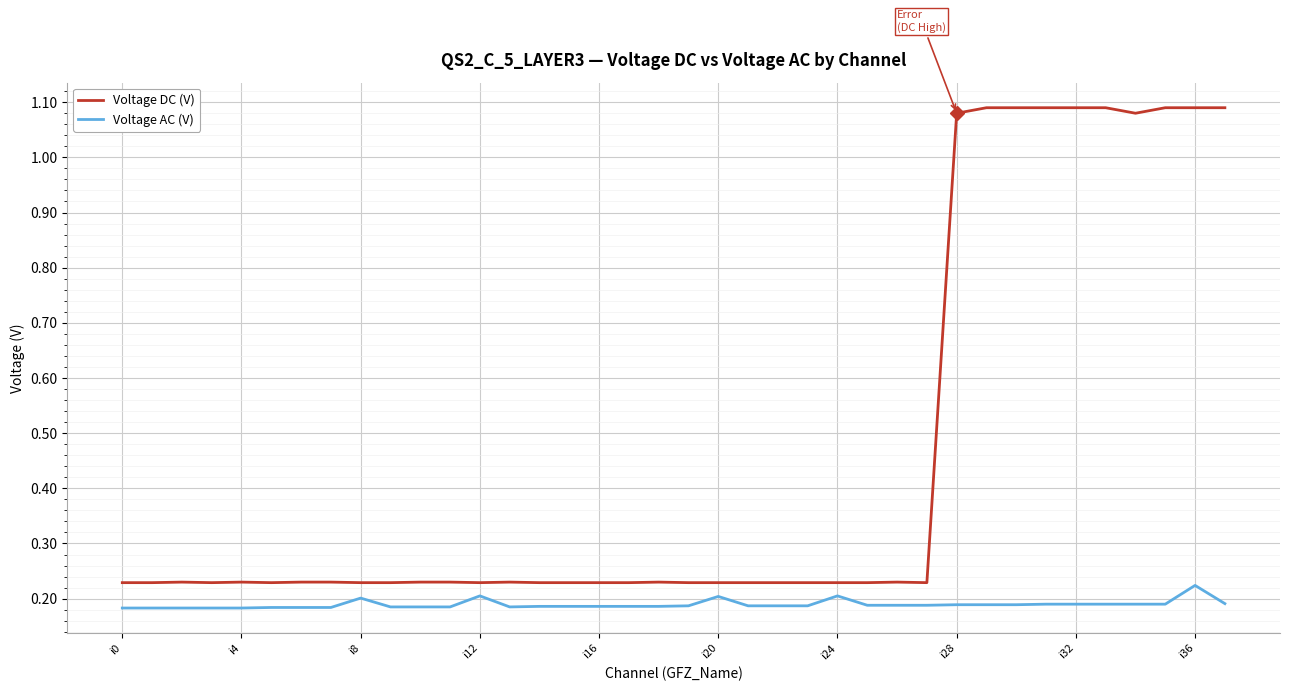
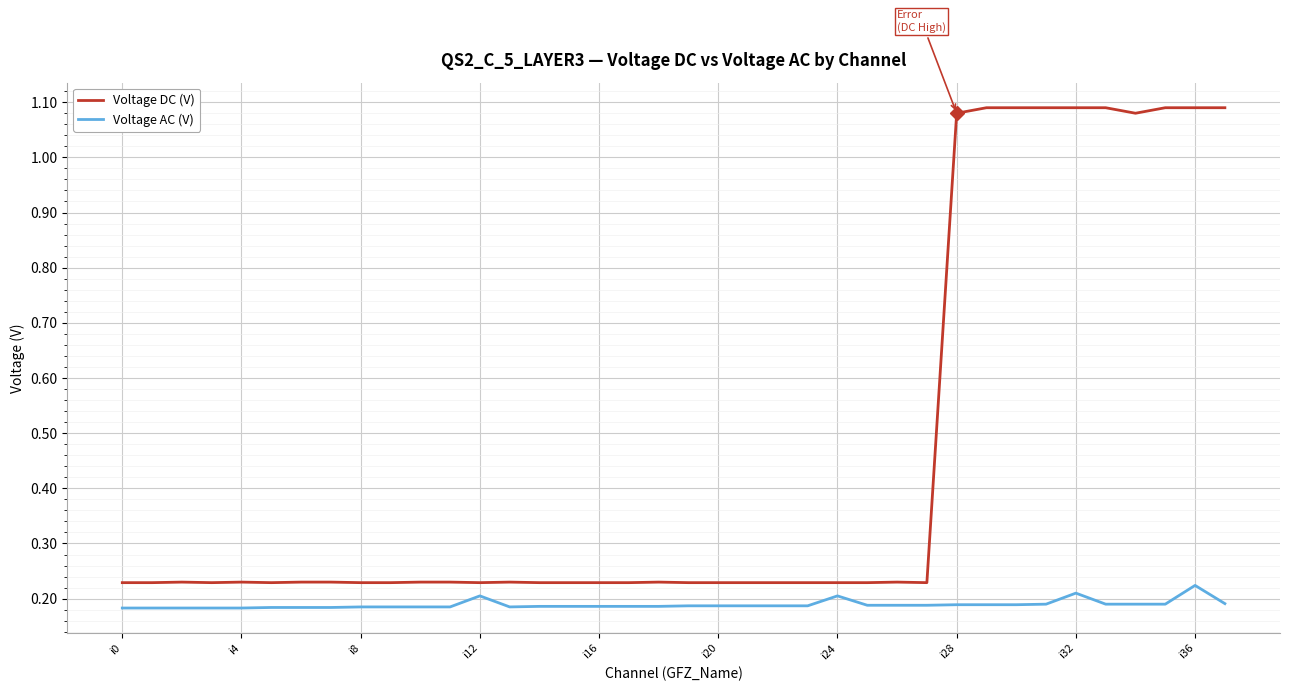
Voltage AC (V), i8: 0.20 -> 0.19
Voltage AC (V), i20: 0.20 -> 0.19
Voltage AC (V), i32: 0.19 -> 0.21
